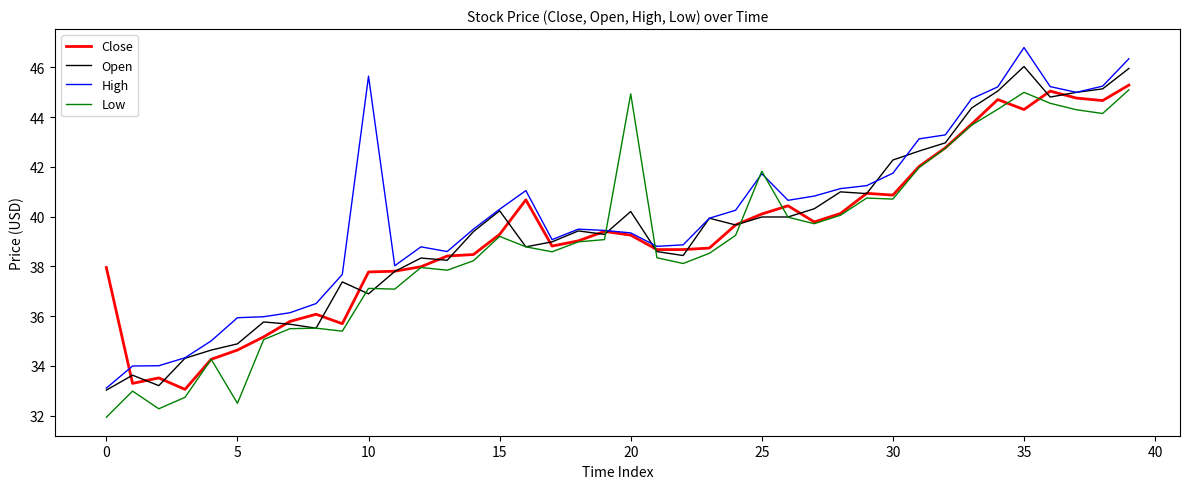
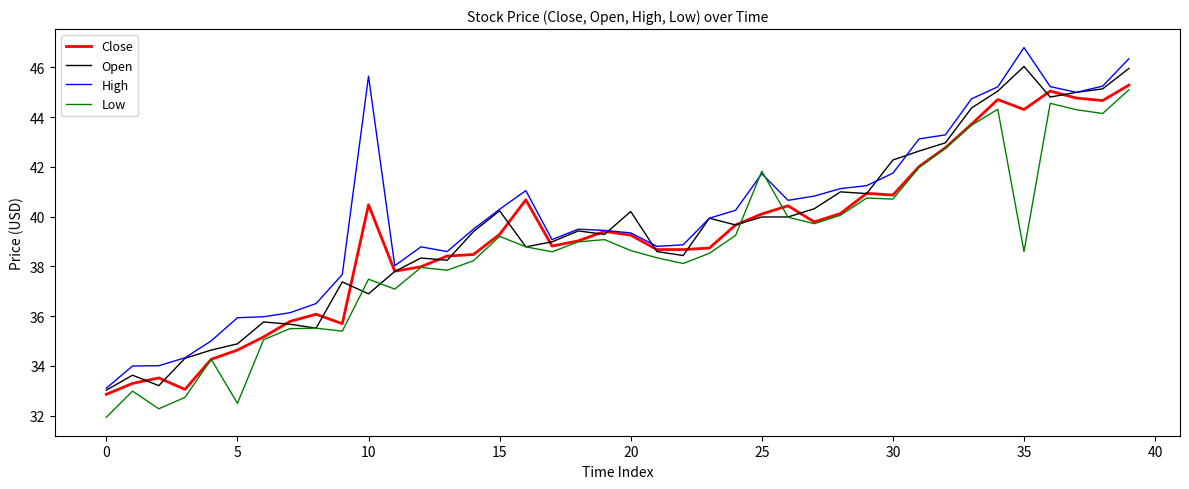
Close, 0: 38.0 -> 32.9
Close, 10: 37.8 -> 40.5
Low, 10: 37.1 -> 37.5
Low, 20: 44.9 -> 38.6
Low, 35: 45.0 -> 38.6
